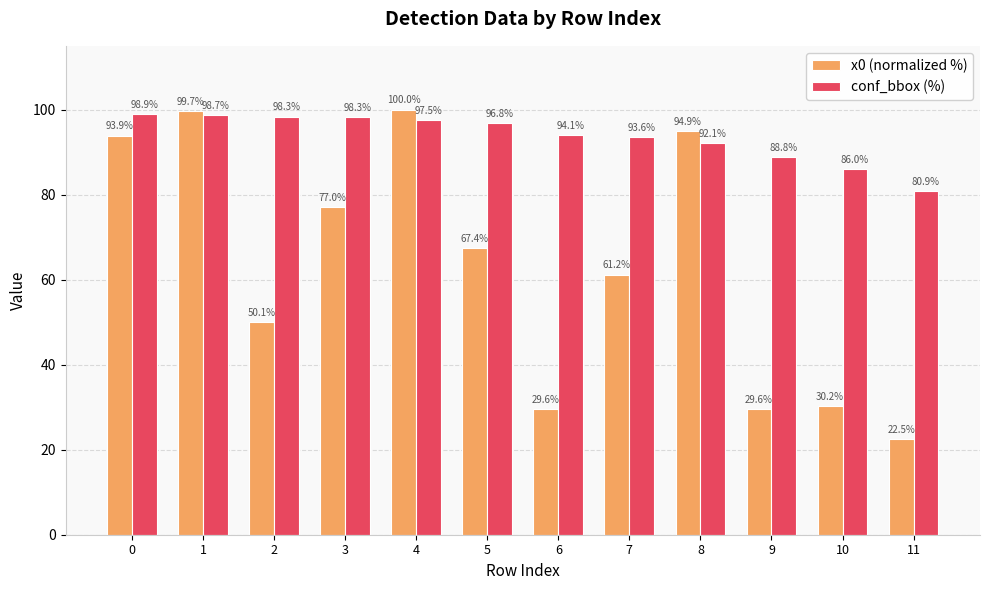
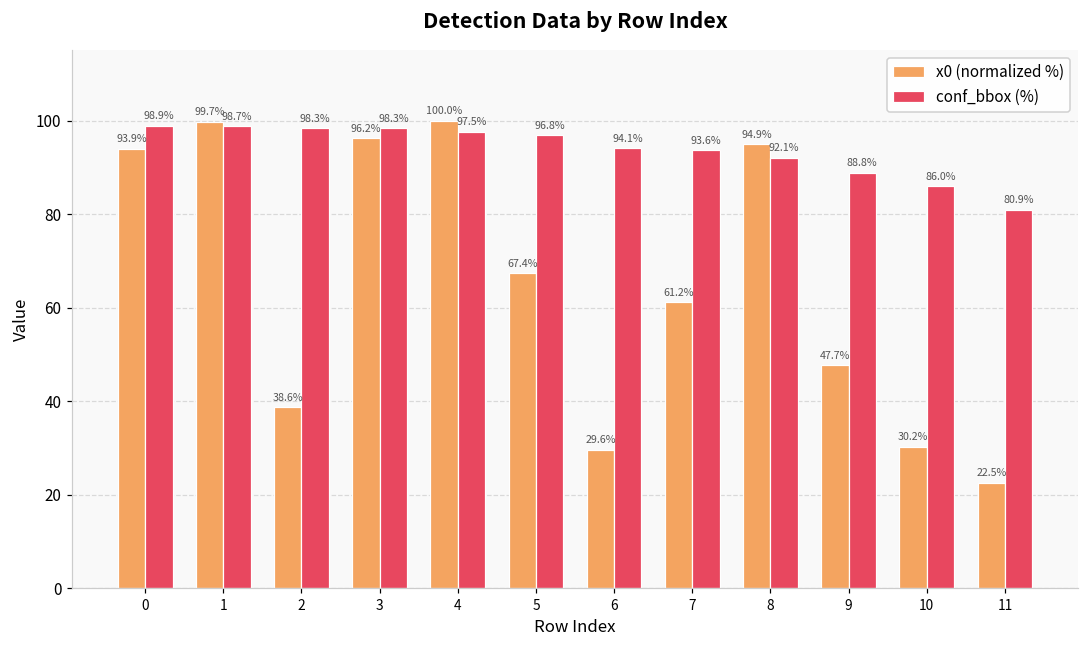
x0 (normalized %), 2: 50.1% -> 38.6%
x0 (normalized %), 3: 77.0% -> 96.2%
x0 (normalized %), 9: 29.6% -> 47.7%
